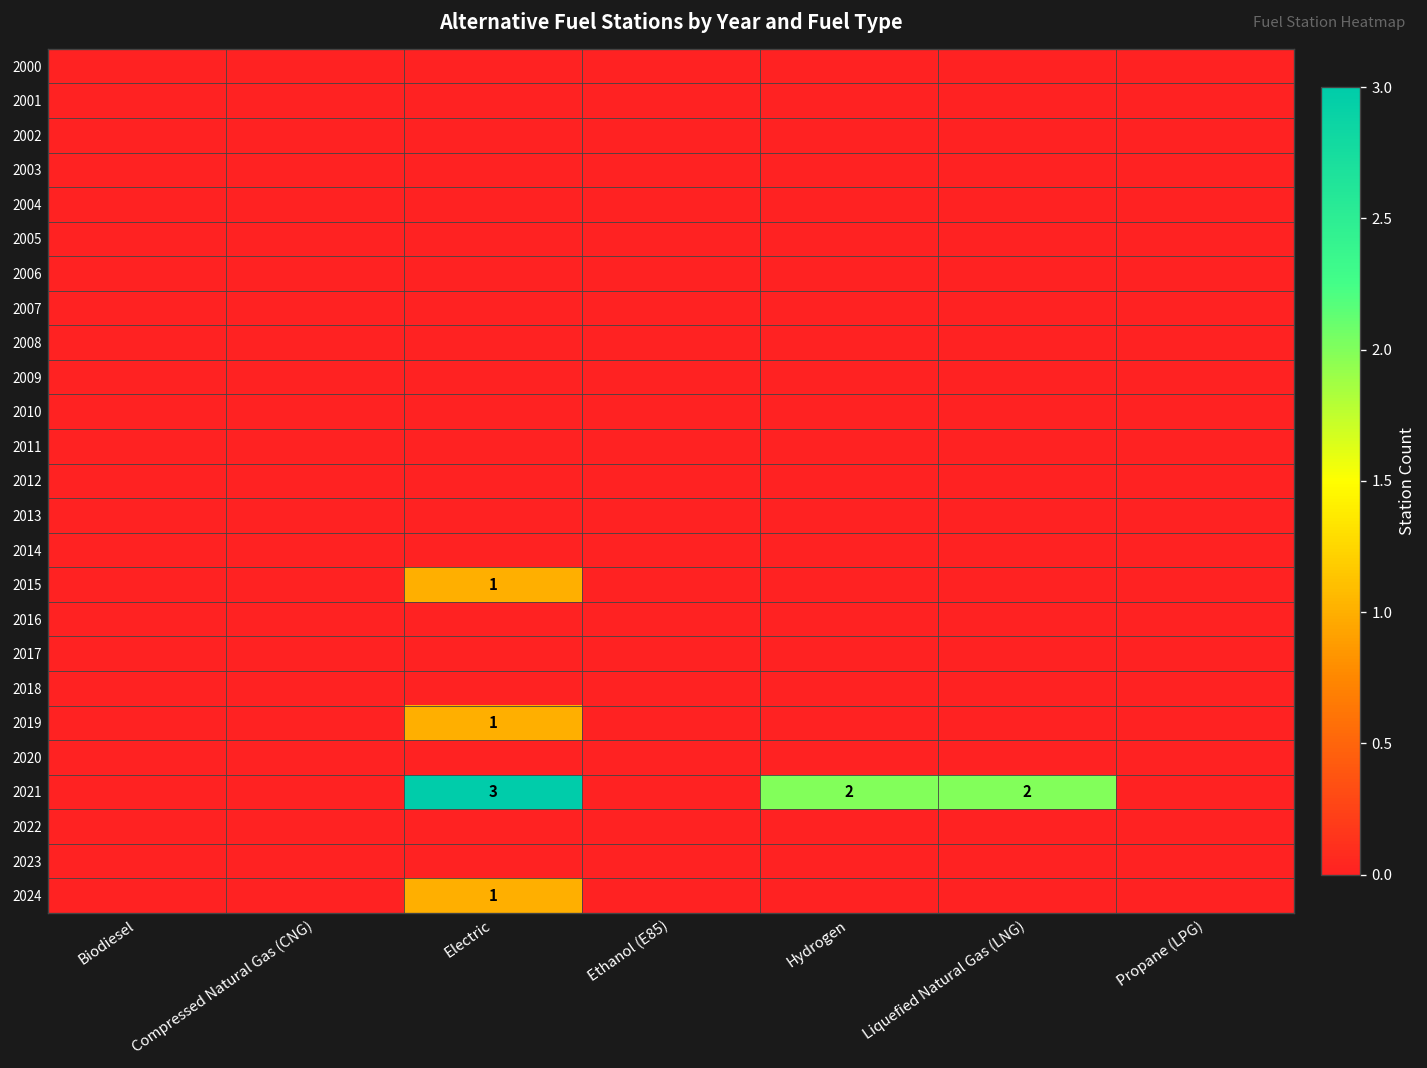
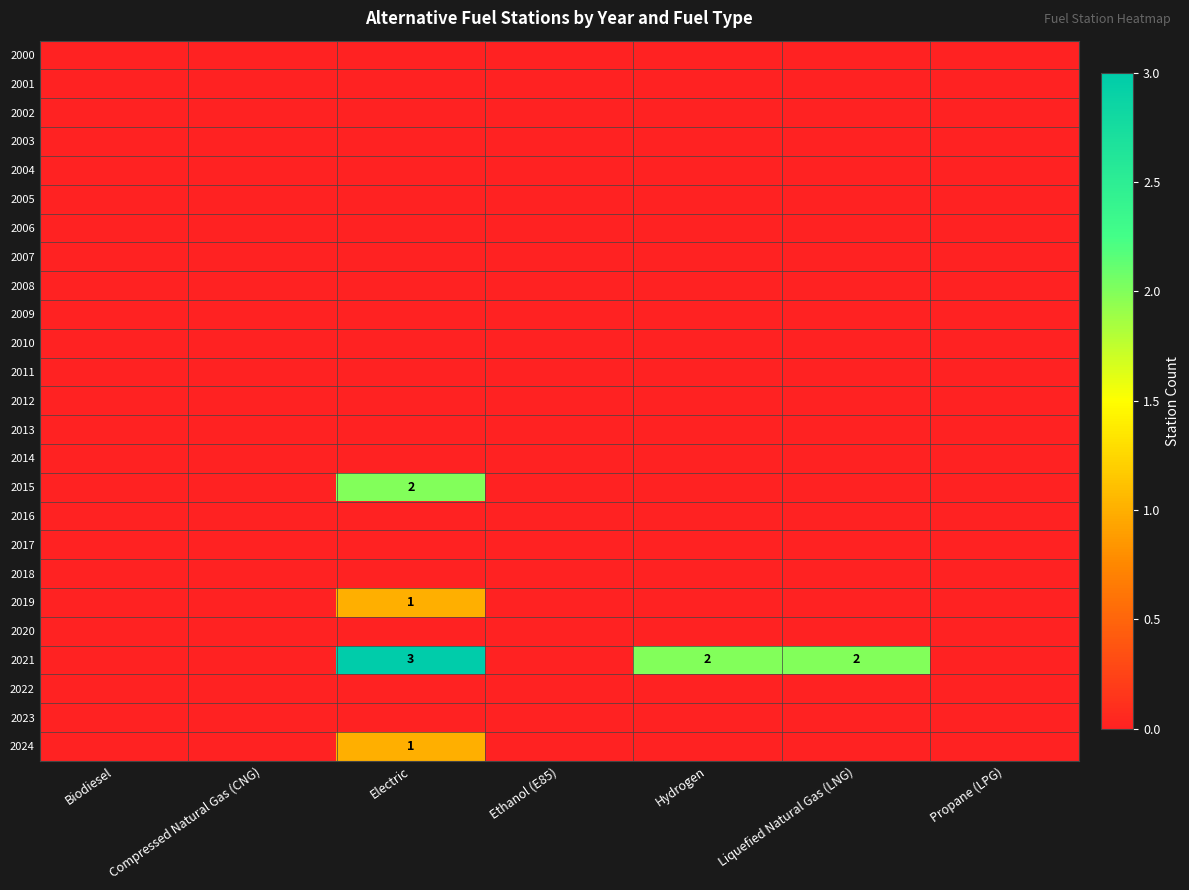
2015, Electric: 1 -> 2
